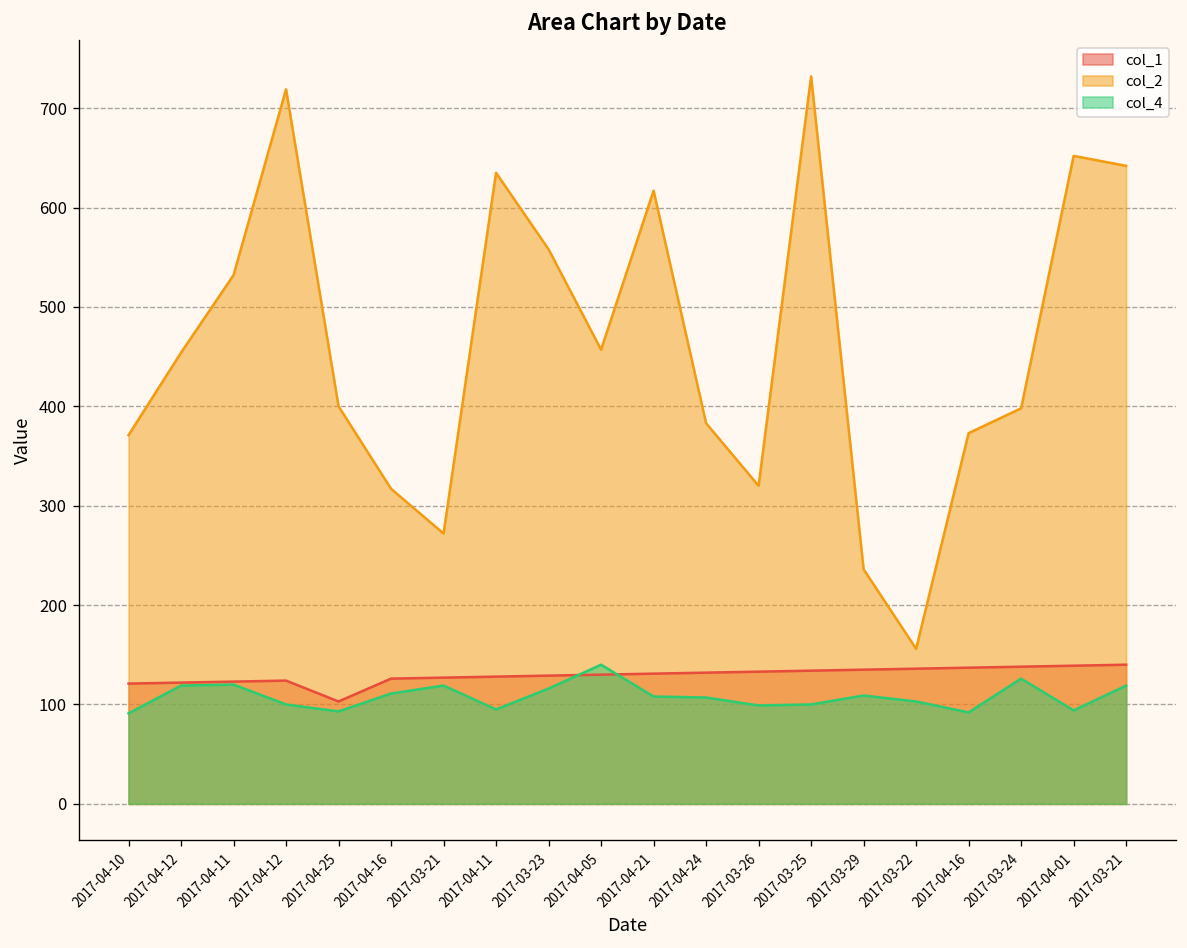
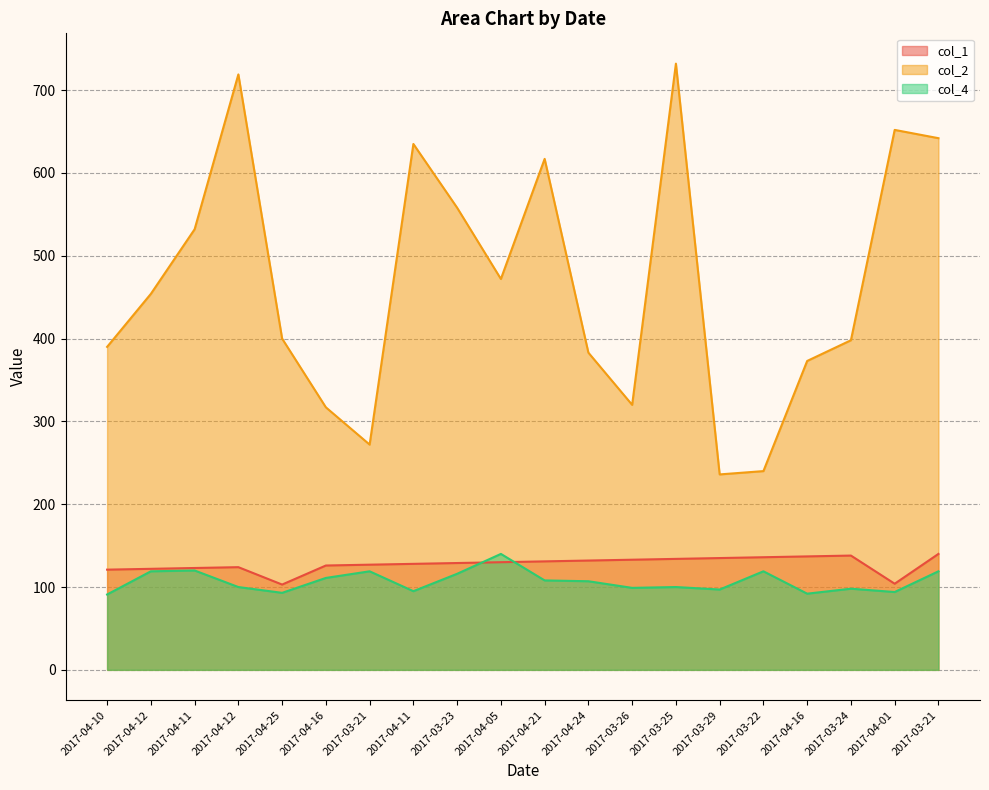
col_2, 2017-04-10: 370 -> 390
col_2, 2017-04-05: 460 -> 470
col_4, 2017-03-29: 110 -> 100
col_2, 2017-03-22: 160 -> 240
col_4, 2017-03-22: 100 -> 120
col_4, 2017-03-24: 130 -> 100
col_1, 2017-04-01: 140 -> 100
